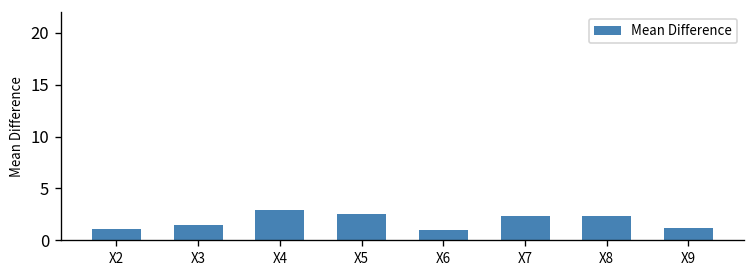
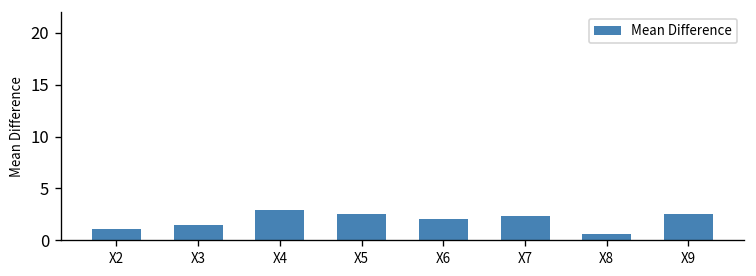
X6: 1 -> 2
X8: 2 -> 1
X9: 1 -> 3
